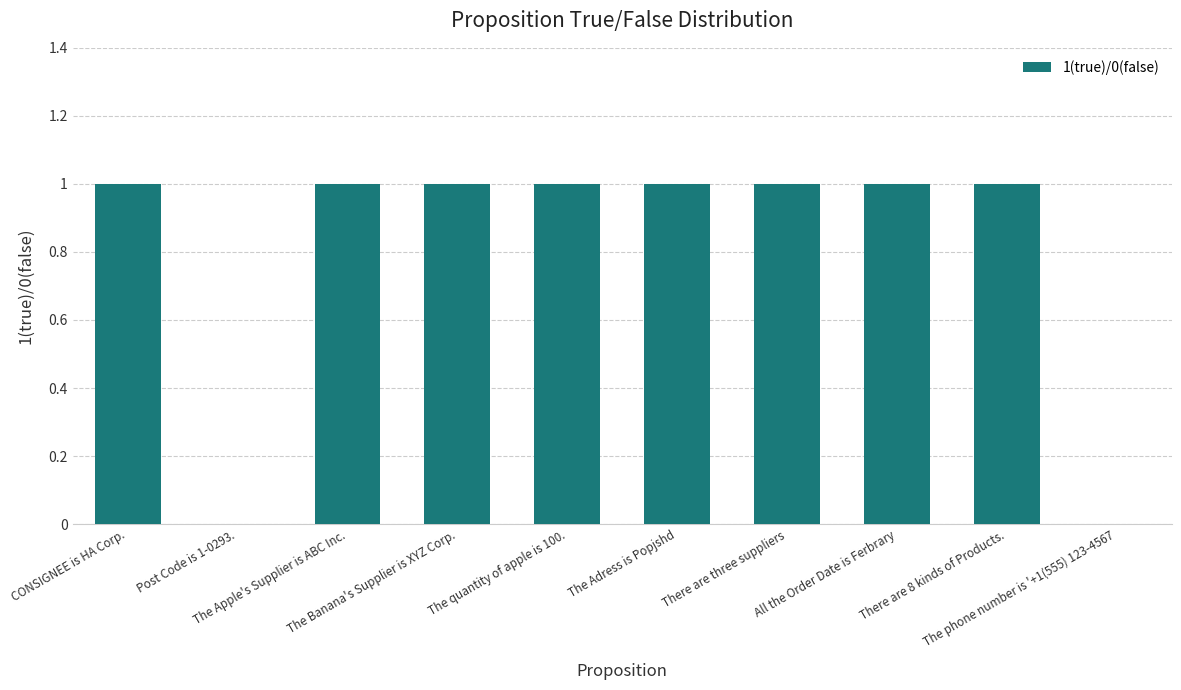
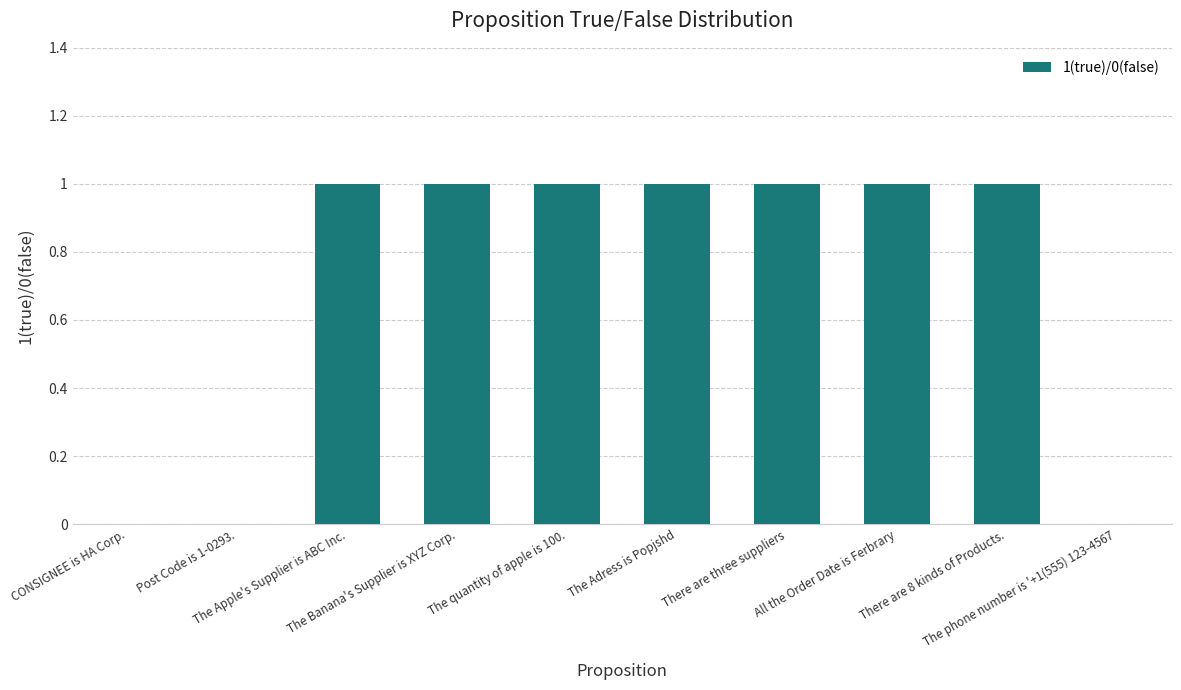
CONSIGNEE is HA Corp.: 1 -> 0
